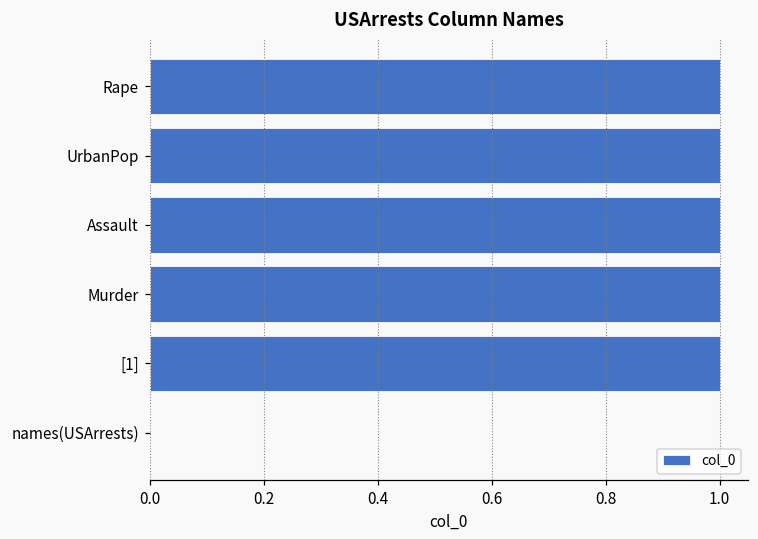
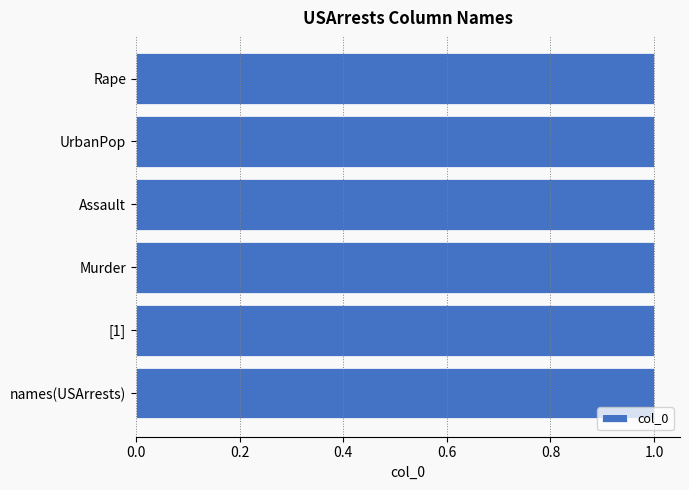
names(USArrests): 0 -> 1
